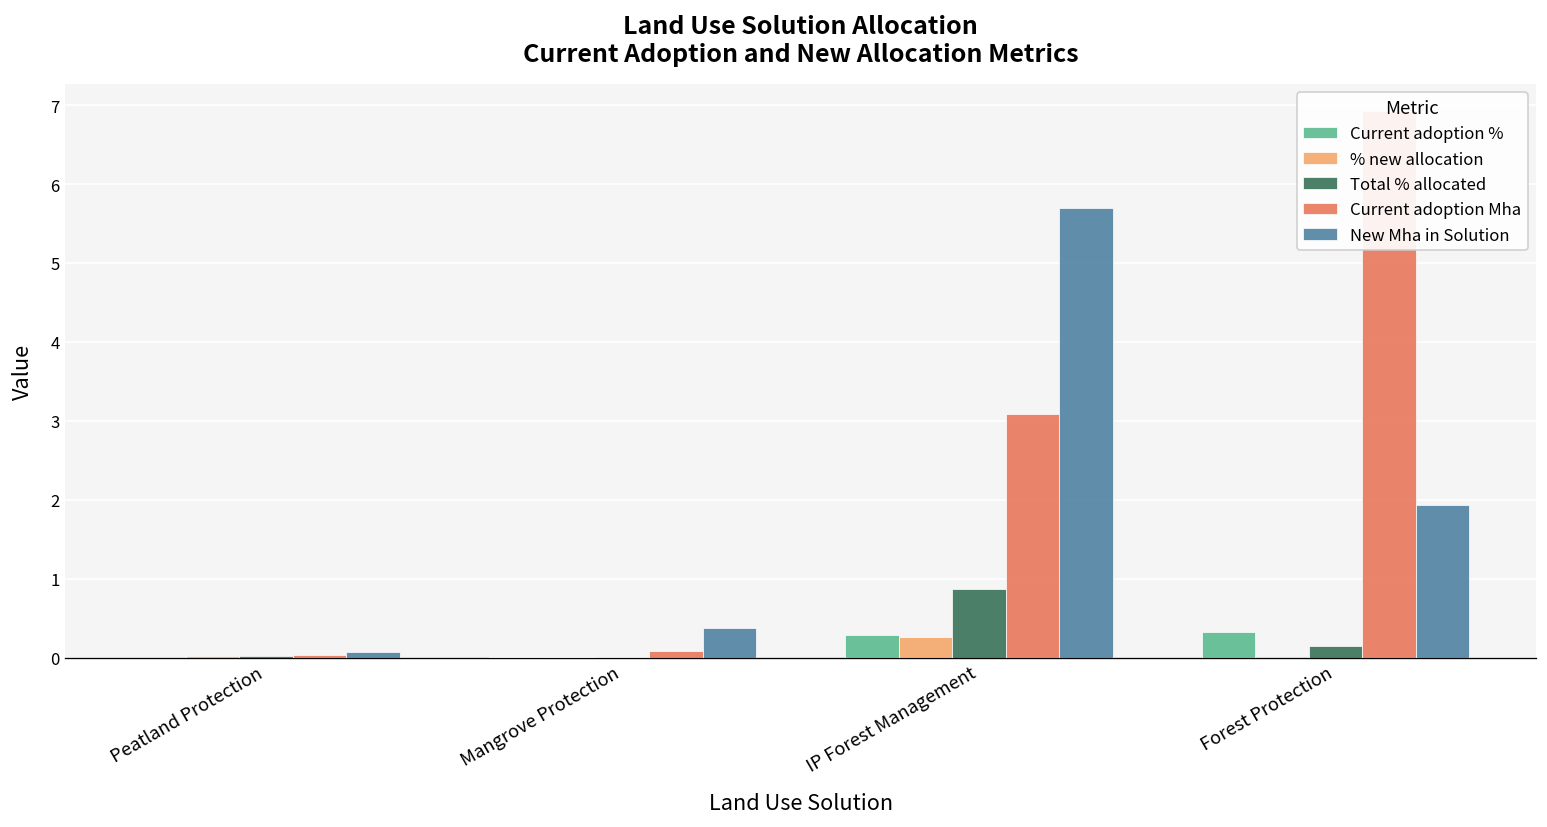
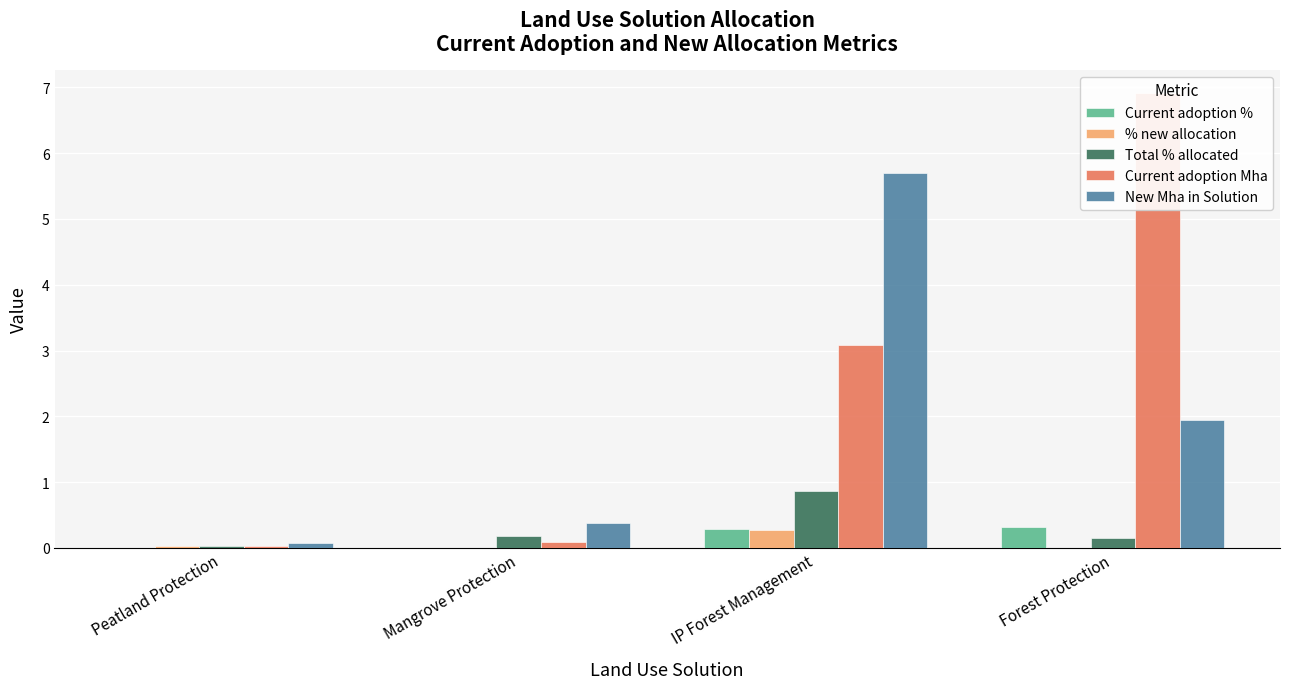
Total % allocated, Mangrove Protection: 0.0 -> 0.2
